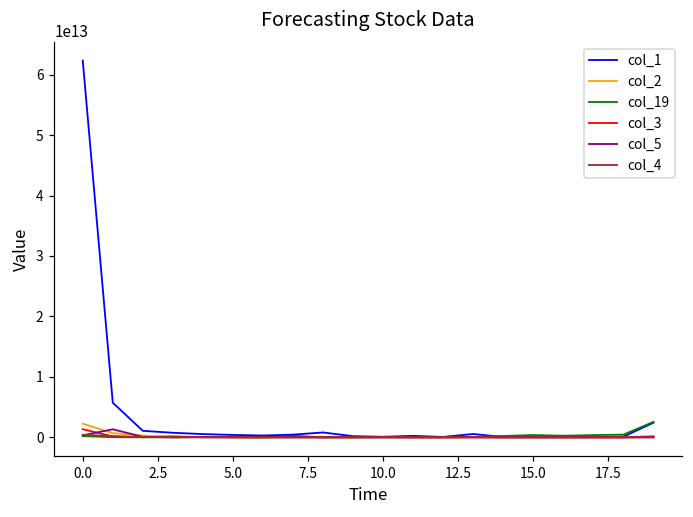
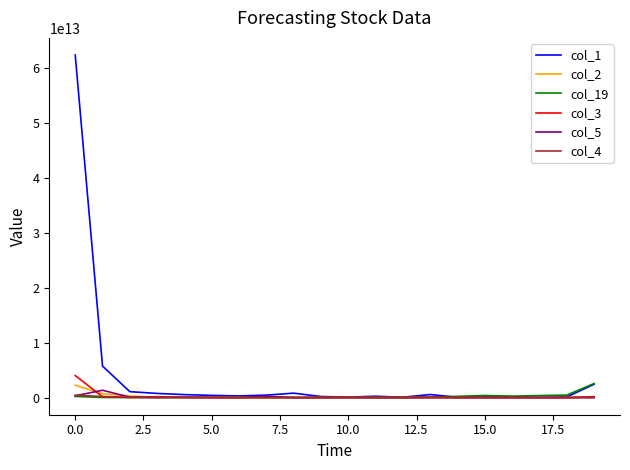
col_3, 0.0: 1000000000000 -> 4000000000000
